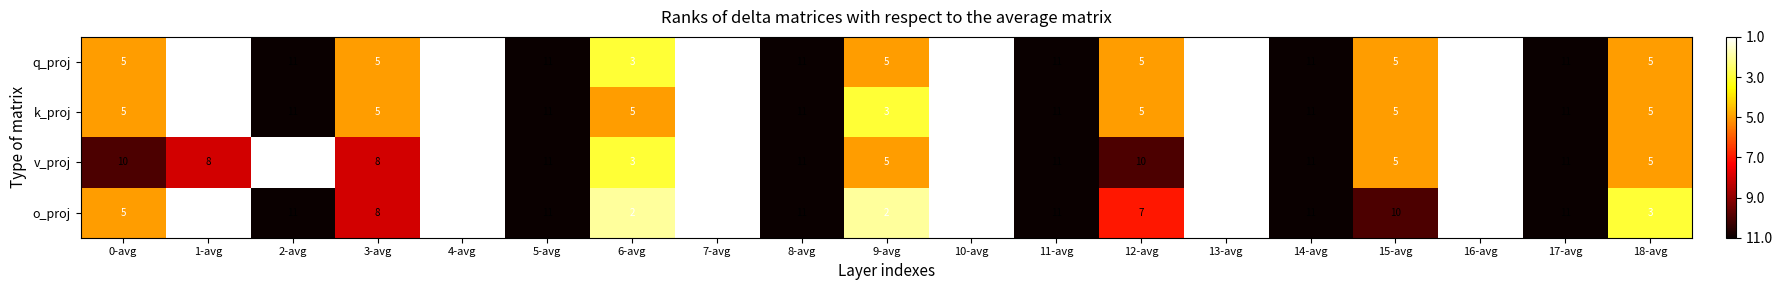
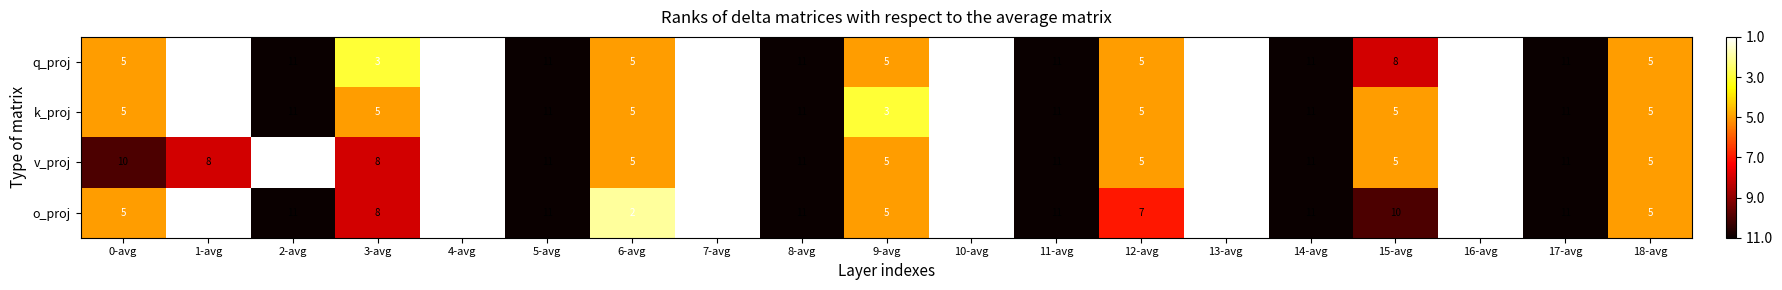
q_proj, 3-avg: 5 -> 3
q_proj, 6-avg: 3 -> 5
q_proj, 15-avg: 5 -> 8
v_proj, 6-avg: 3 -> 5
v_proj, 12-avg: 10 -> 5
o_proj, 9-avg: 2 -> 5
o_proj, 18-avg: 3 -> 5
